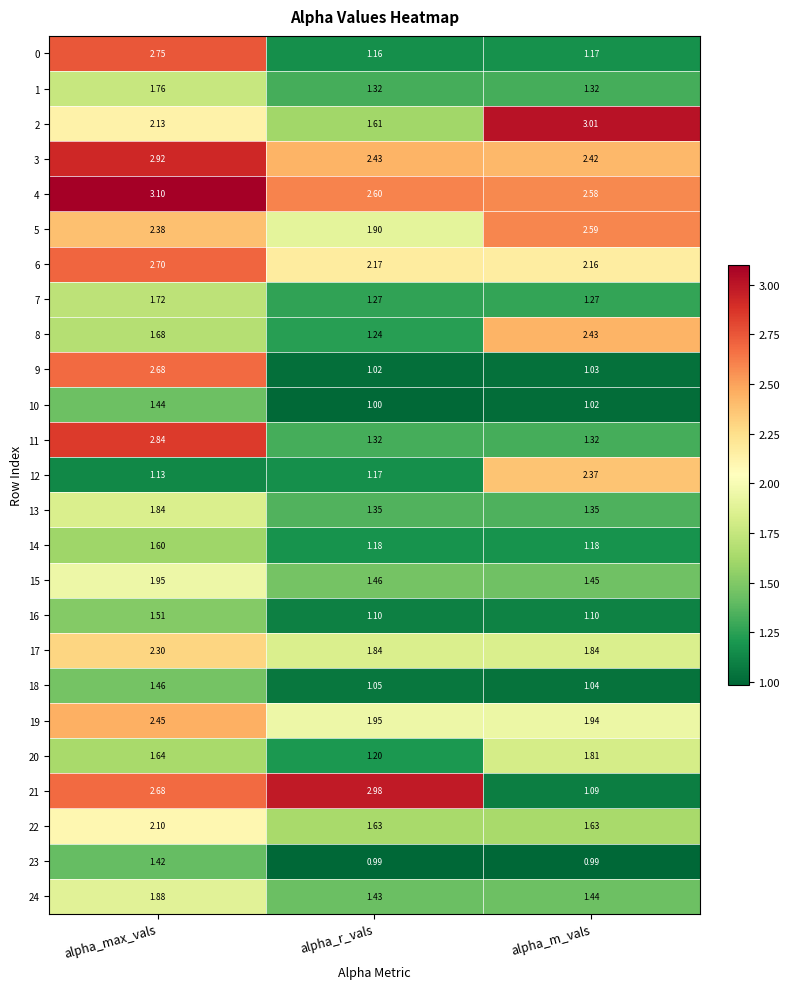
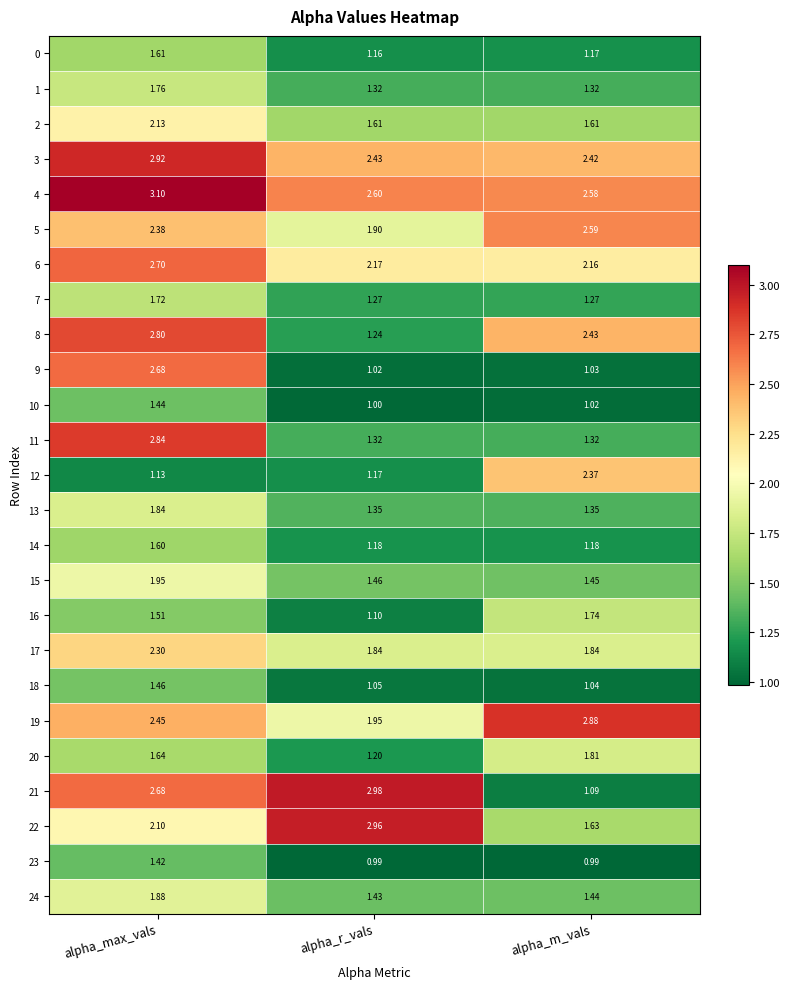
0, alpha_max_vals: 2.75 -> 1.61
2, alpha_m_vals: 3.01 -> 1.61
8, alpha_max_vals: 1.68 -> 2.80
16, alpha_m_vals: 1.10 -> 1.74
19, alpha_m_vals: 1.94 -> 2.88
22, alpha_r_vals: 1.63 -> 2.96
